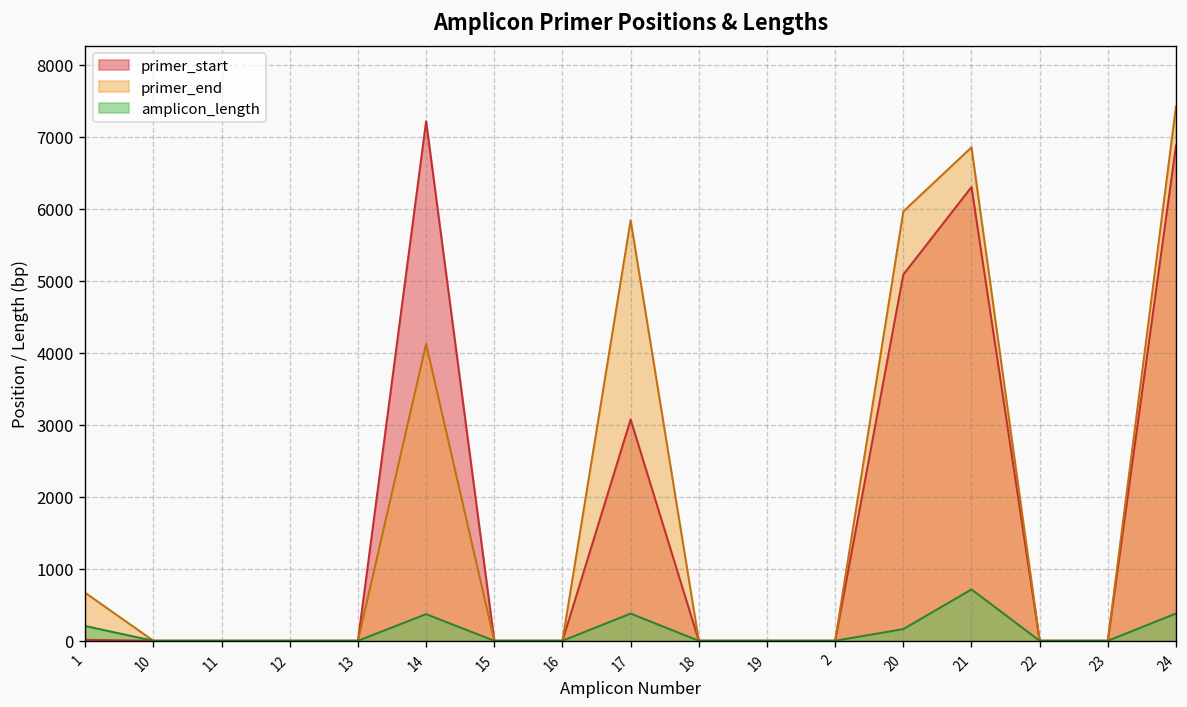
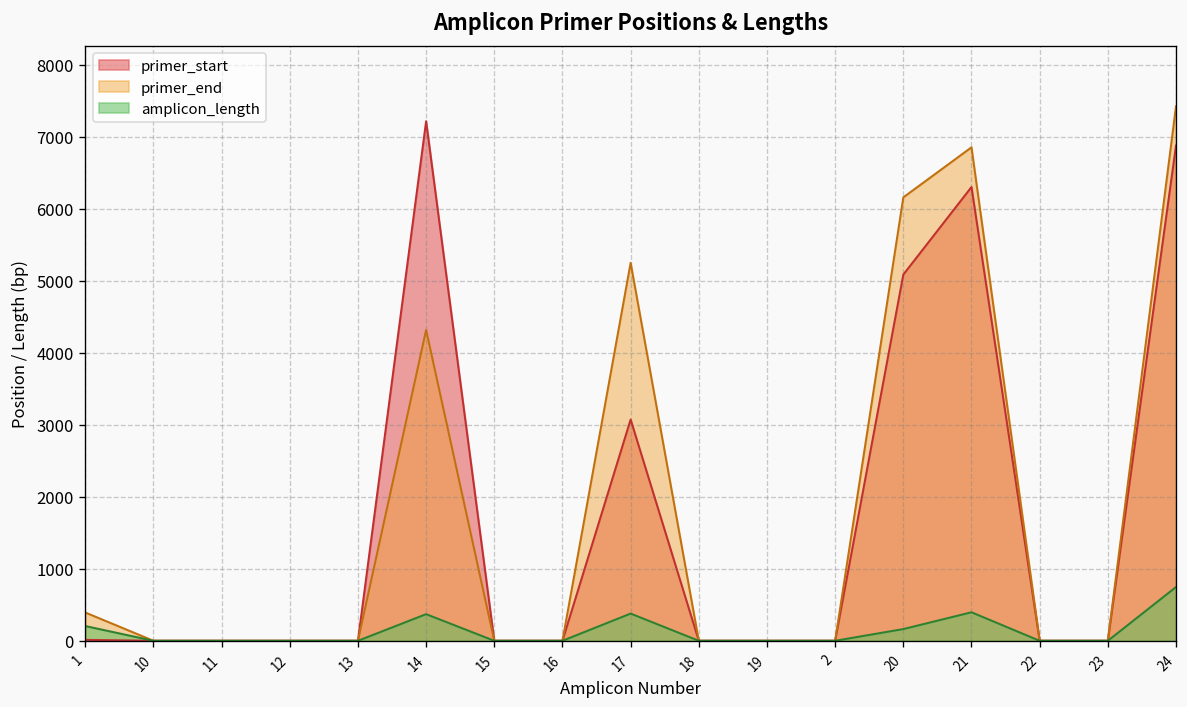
primer_end, 1: 700 -> 400
primer_end, 14: 4100 -> 4300
primer_end, 17: 5800 -> 5300
primer_end, 20: 6000 -> 6200
amplicon_length, 21: 700 -> 400
amplicon_length, 24: 400 -> 700
